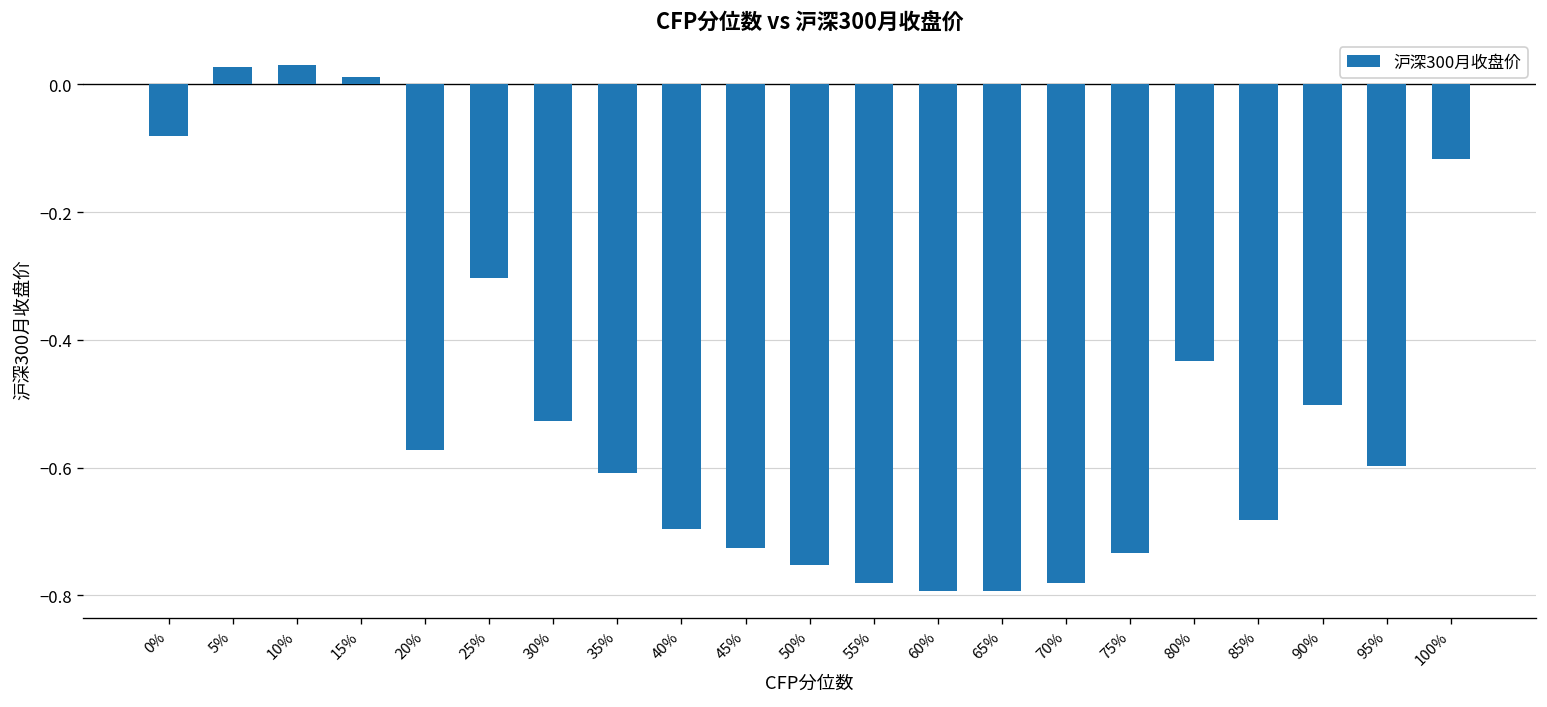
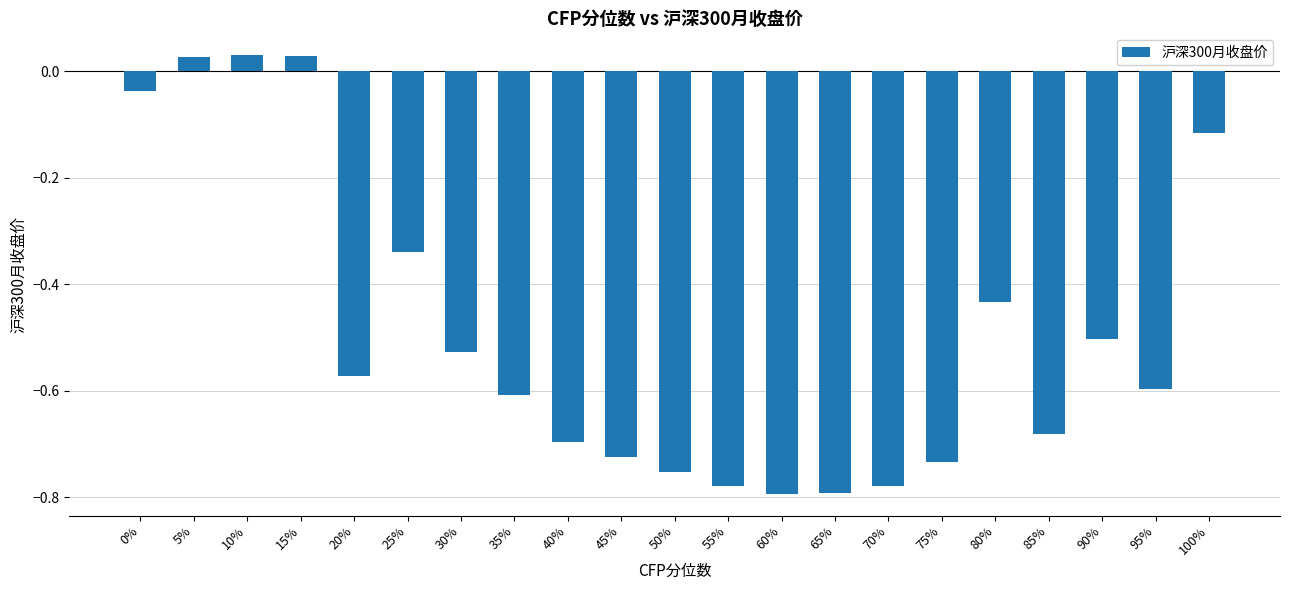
0%: -0.08 -> -0.04
15%: 0.01 -> 0.03
25%: -0.30 -> -0.34
